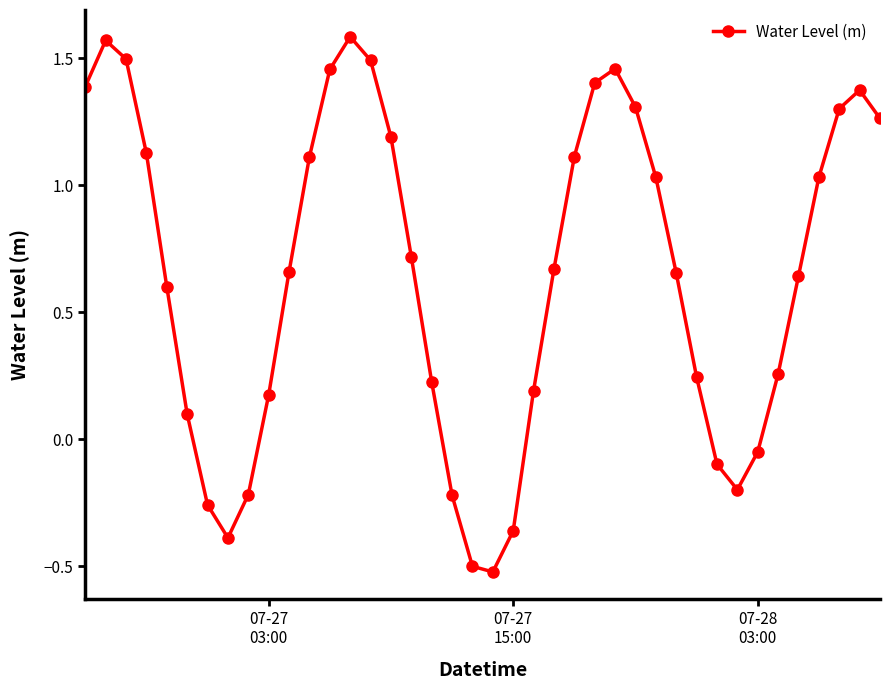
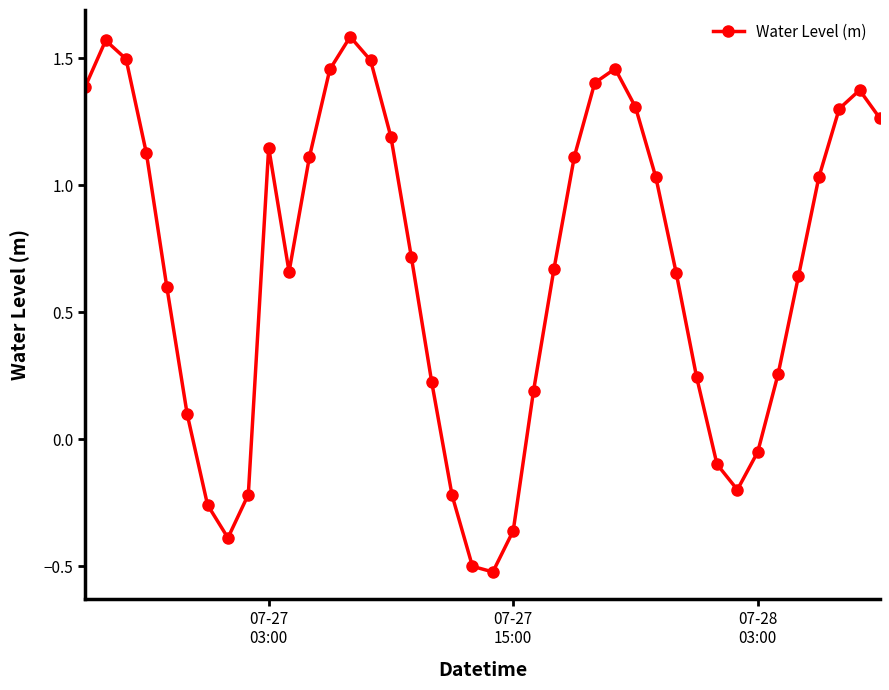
07-27 03:00: 0.17 -> 1.15
